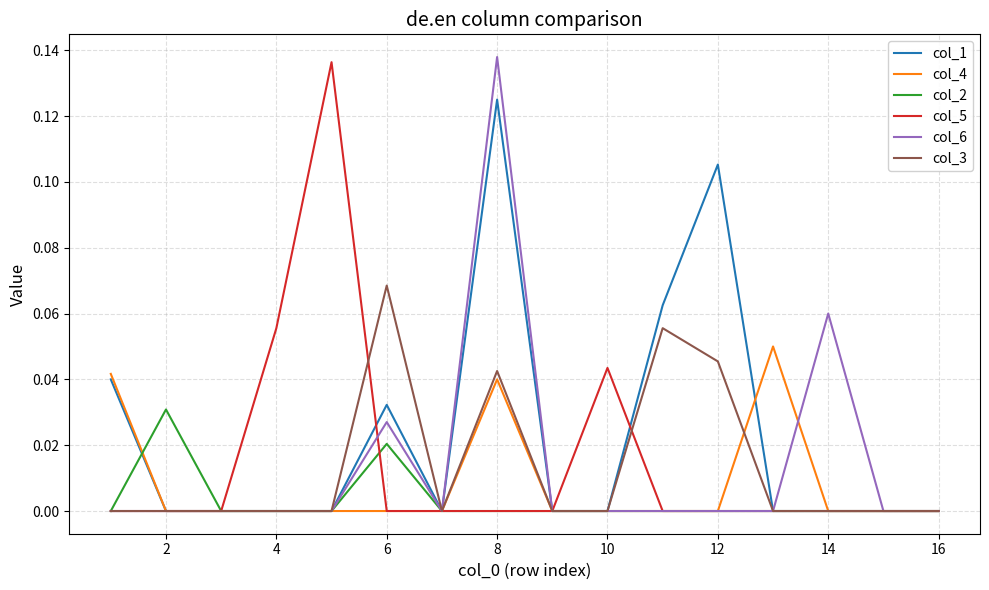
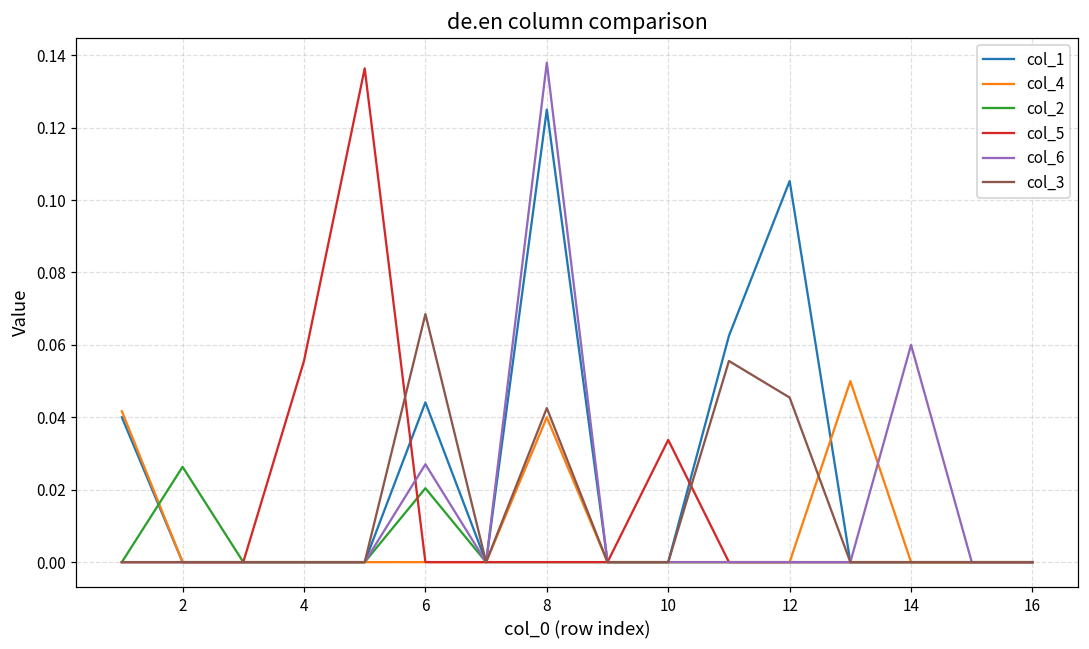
col_2, 2: 0.031 -> 0.026
col_1, 6: 0.032 -> 0.044
col_5, 10: 0.043 -> 0.034
